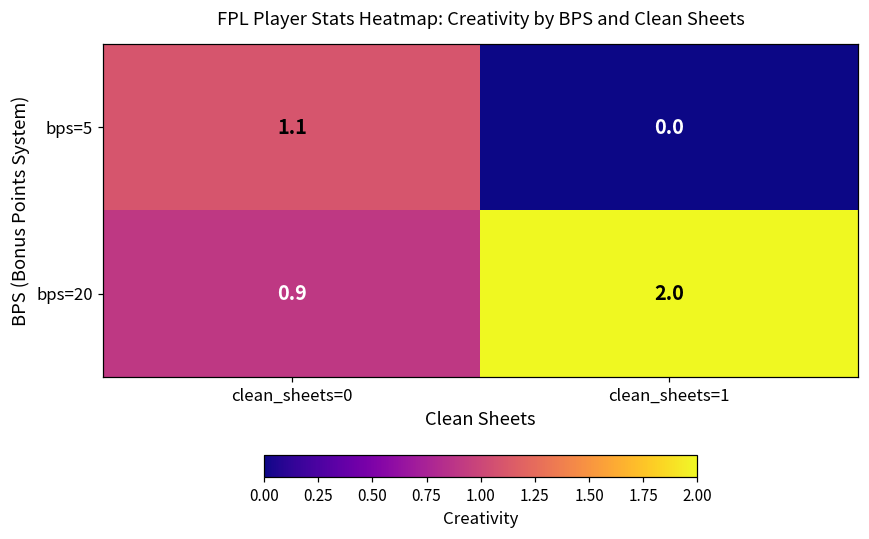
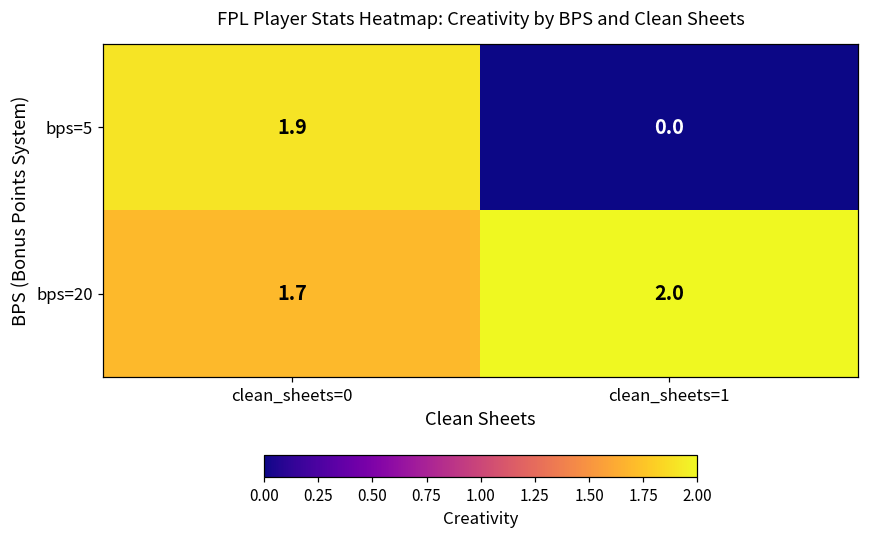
bps=5, clean_sheets=0: 1.1 -> 1.9
bps=20, clean_sheets=0: 0.9 -> 1.7
